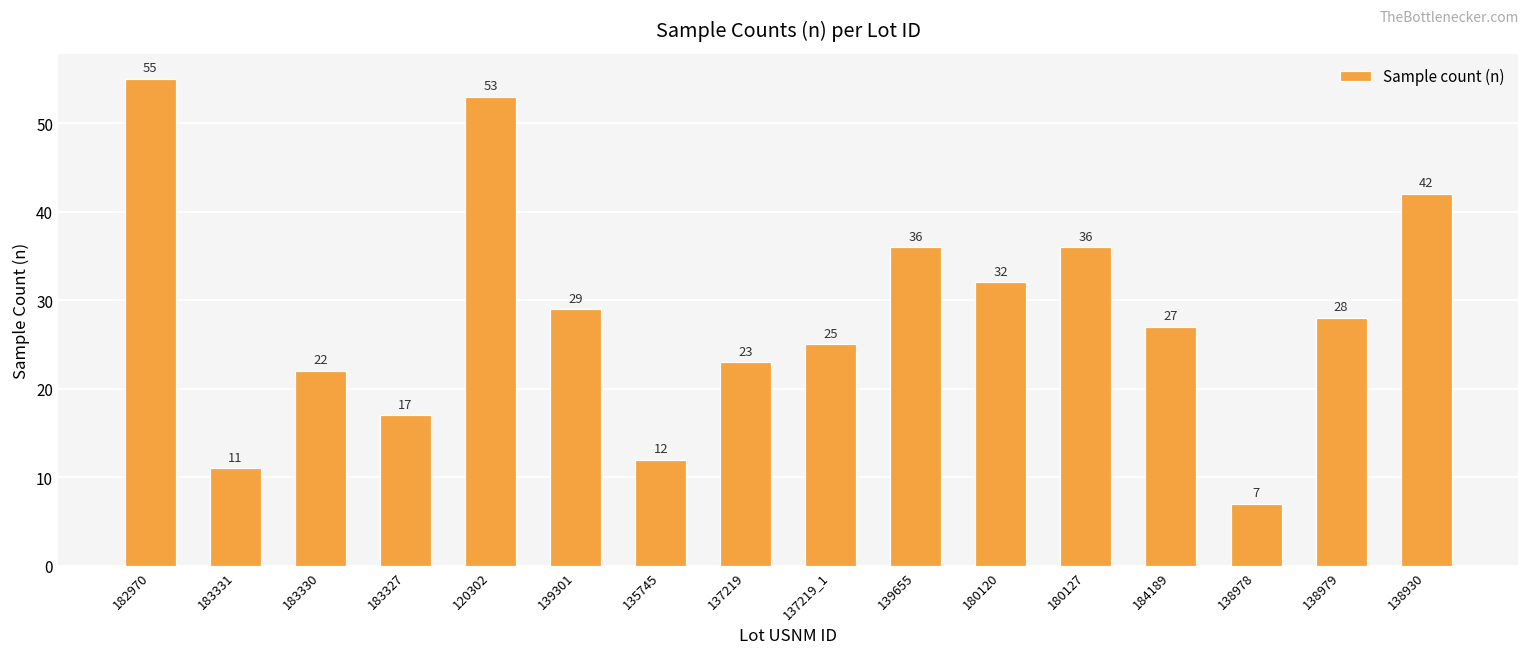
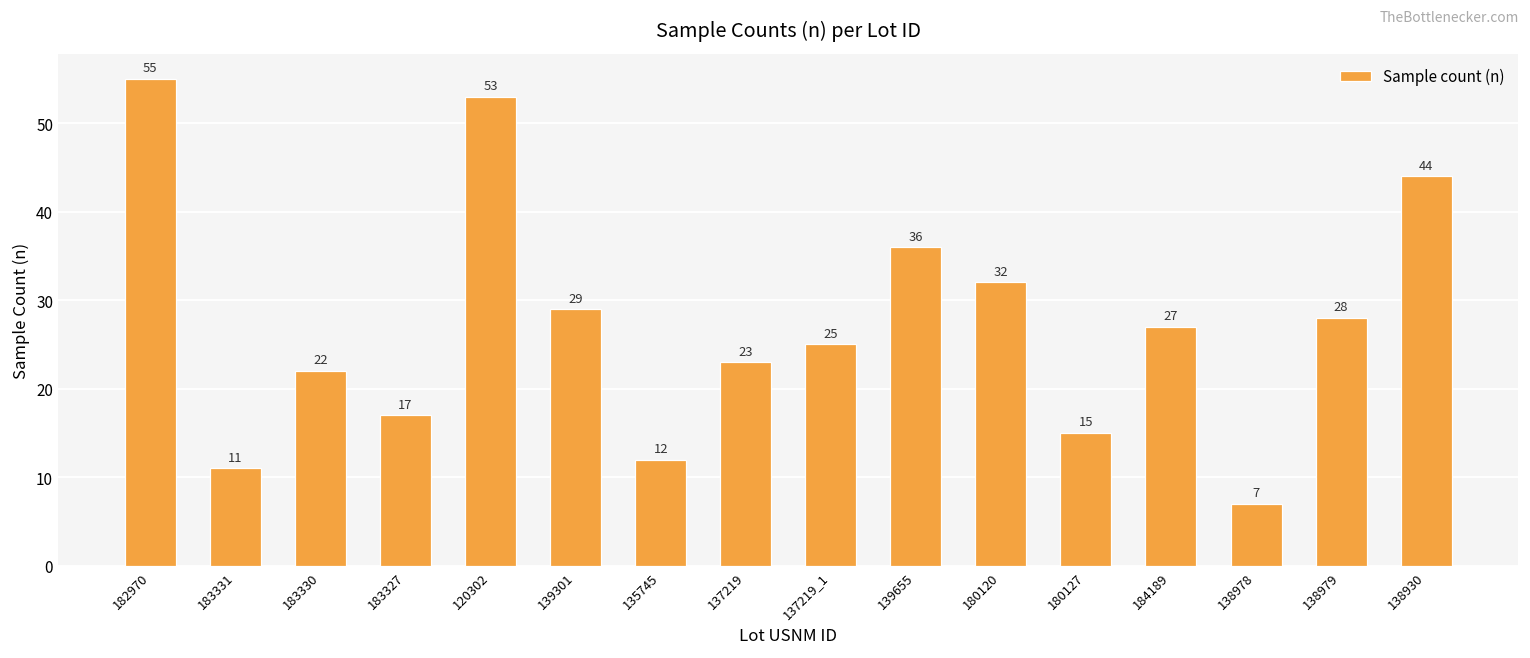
180127: 36 -> 15
138930: 42 -> 44
